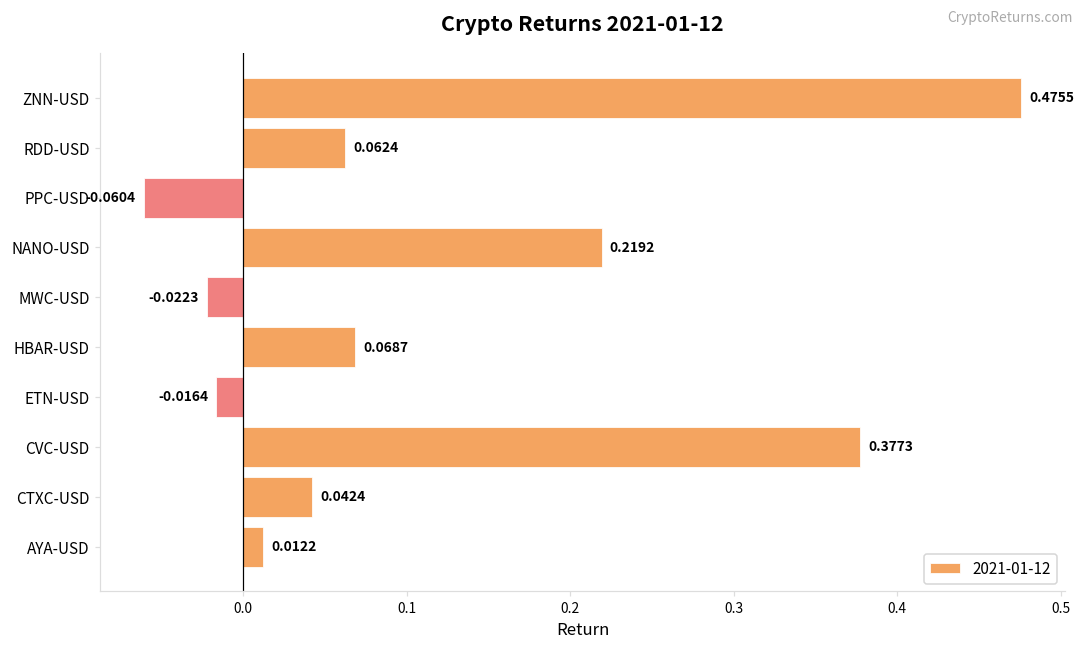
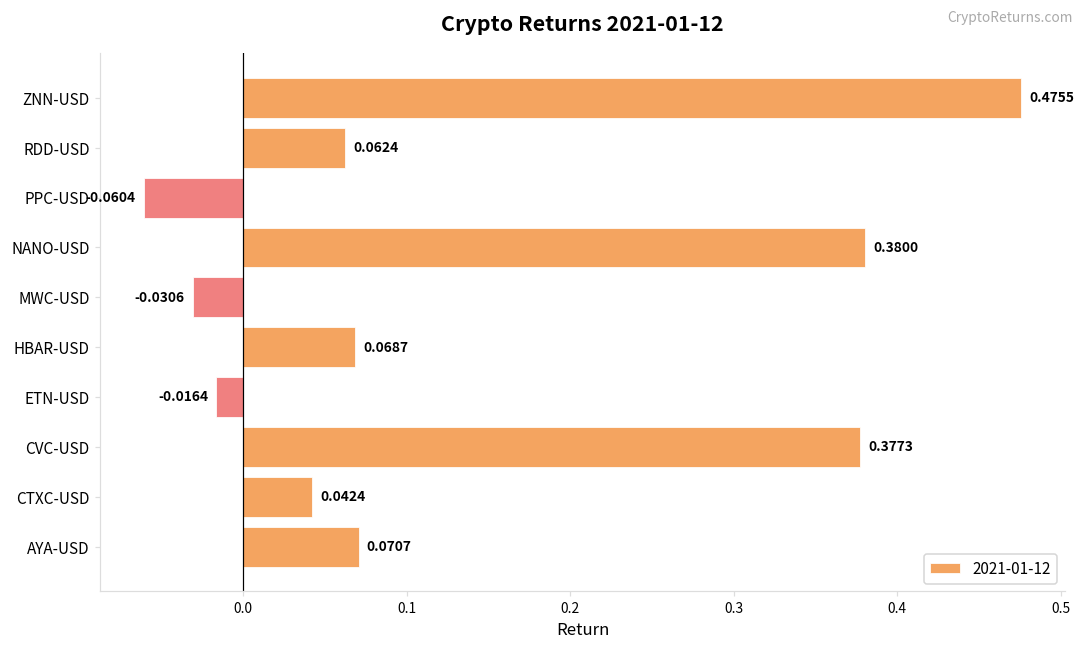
NANO-USD: 0.2192 -> 0.3800
MWC-USD: -0.0223 -> -0.0306
AYA-USD: 0.0122 -> 0.0707
